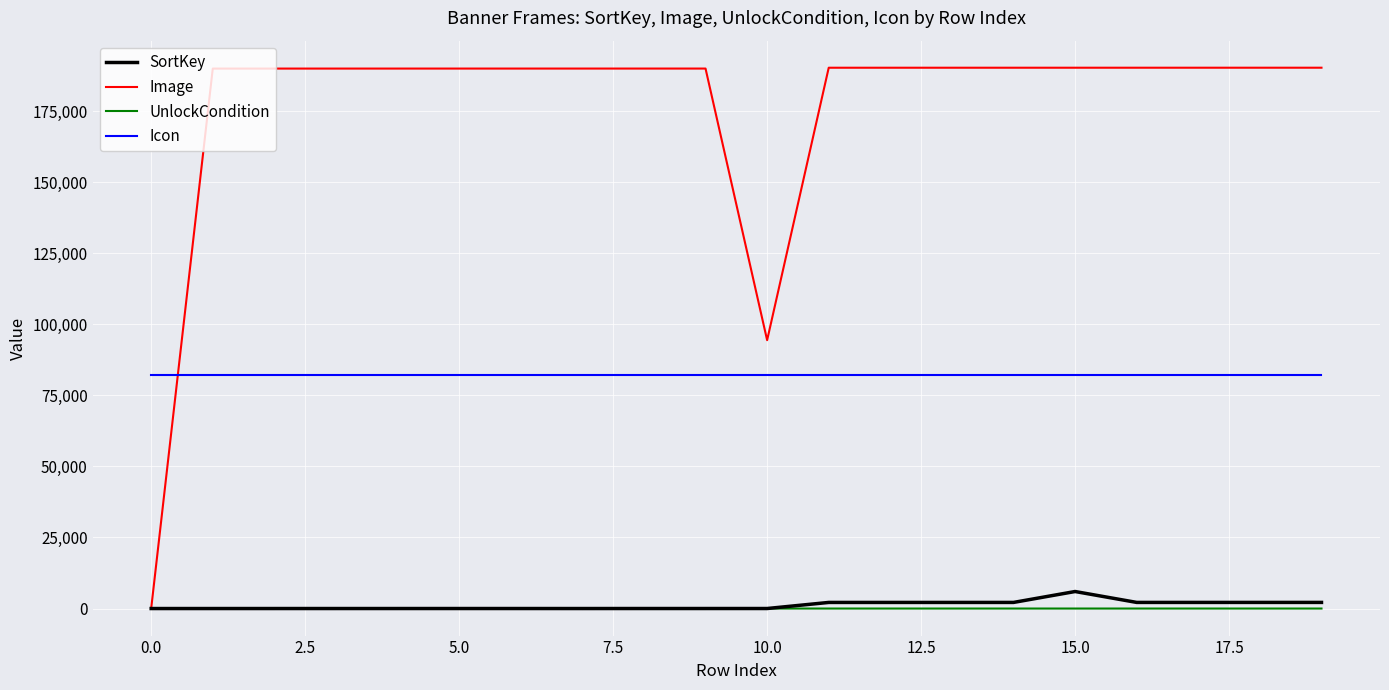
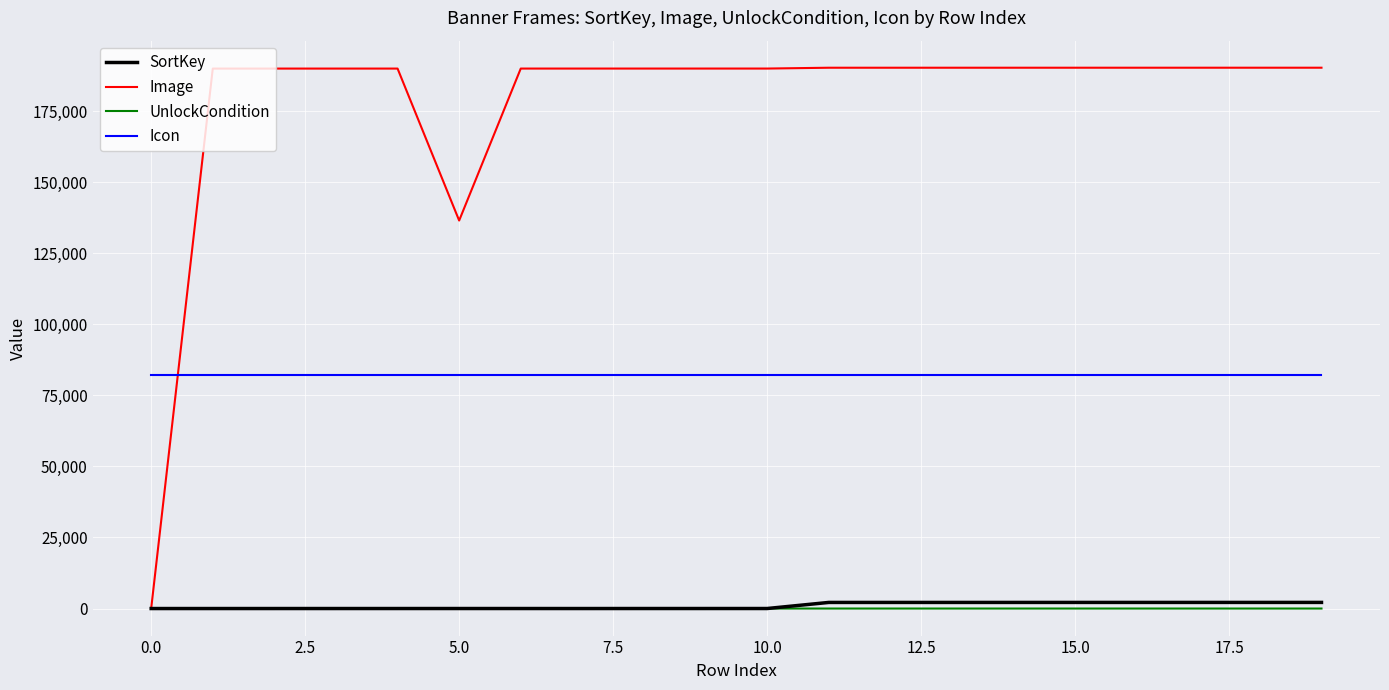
Image, 5.0: 190,000 -> 137,000
Image, 10.0: 94,000 -> 190,000
SortKey, 15.0: 6,000 -> 2,000
